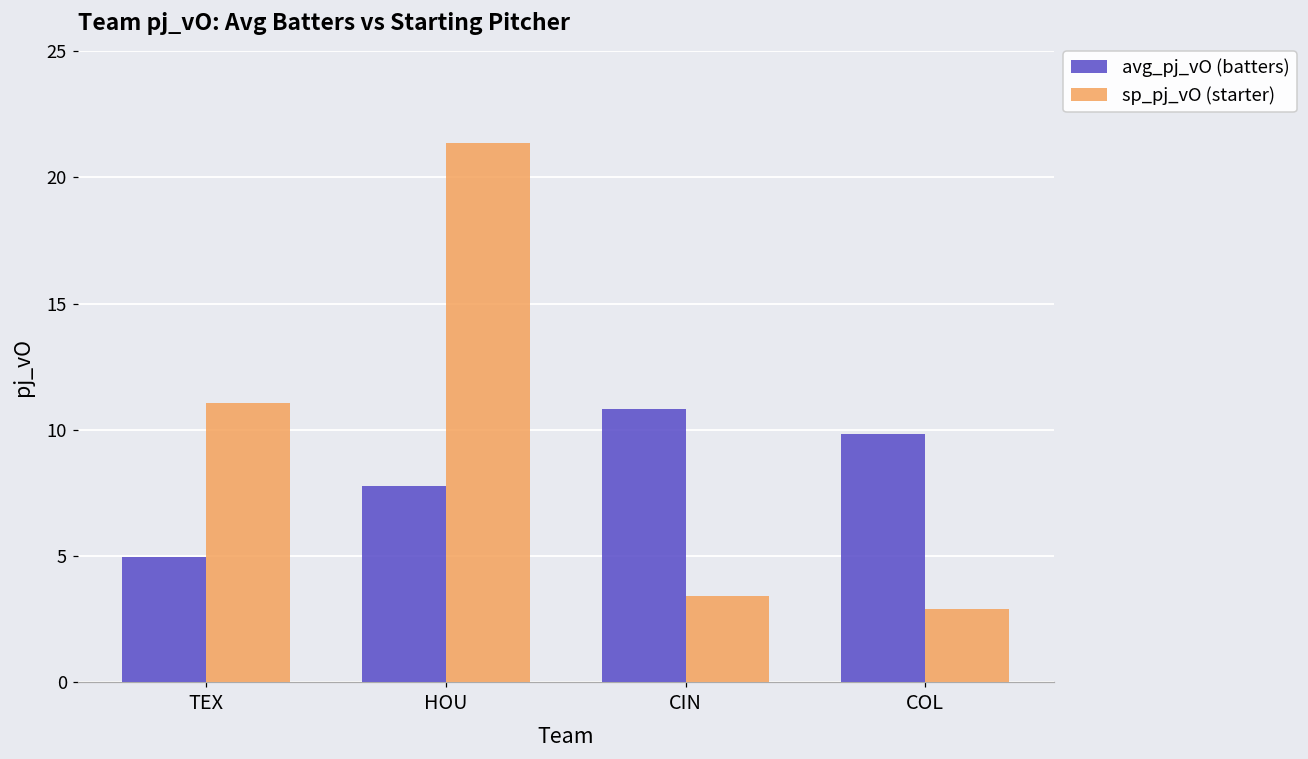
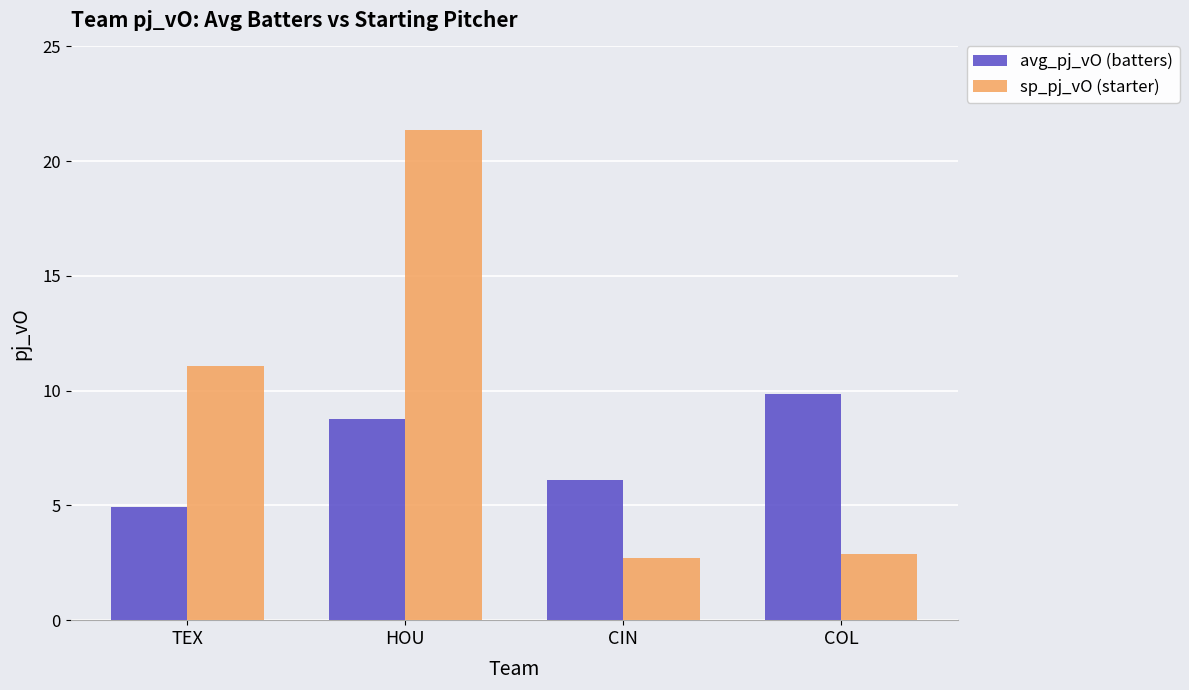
avg_pj_vO (batters), HOU: 7.8 -> 8.8
avg_pj_vO (batters), CIN: 10.8 -> 6.1
sp_pj_vO (starter), CIN: 3.4 -> 2.7
